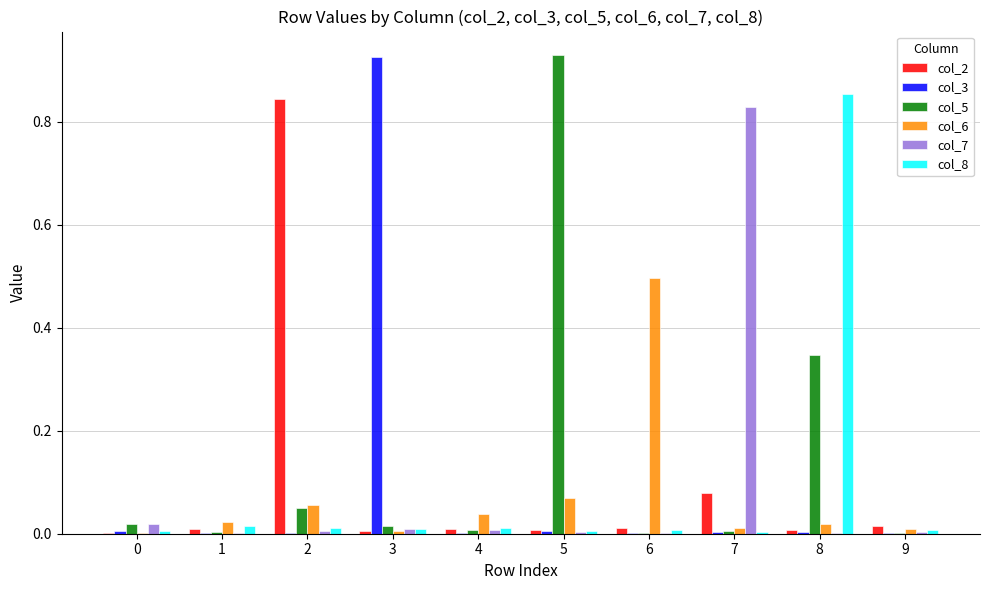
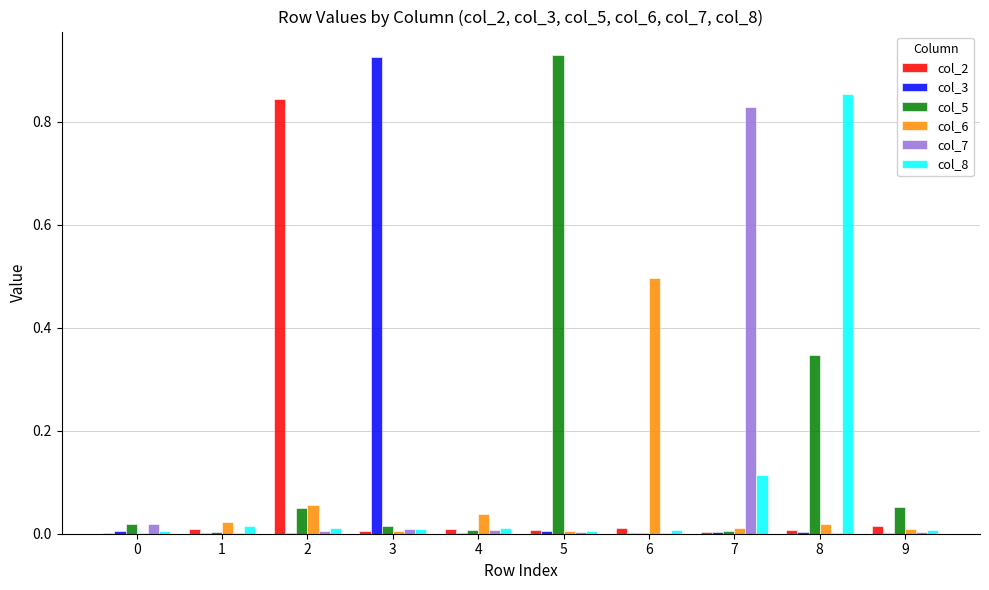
col_6, 5: 0.07 -> 0.00
col_2, 7: 0.08 -> 0.00
col_8, 7: 0.00 -> 0.11
col_5, 9: 0.00 -> 0.05
